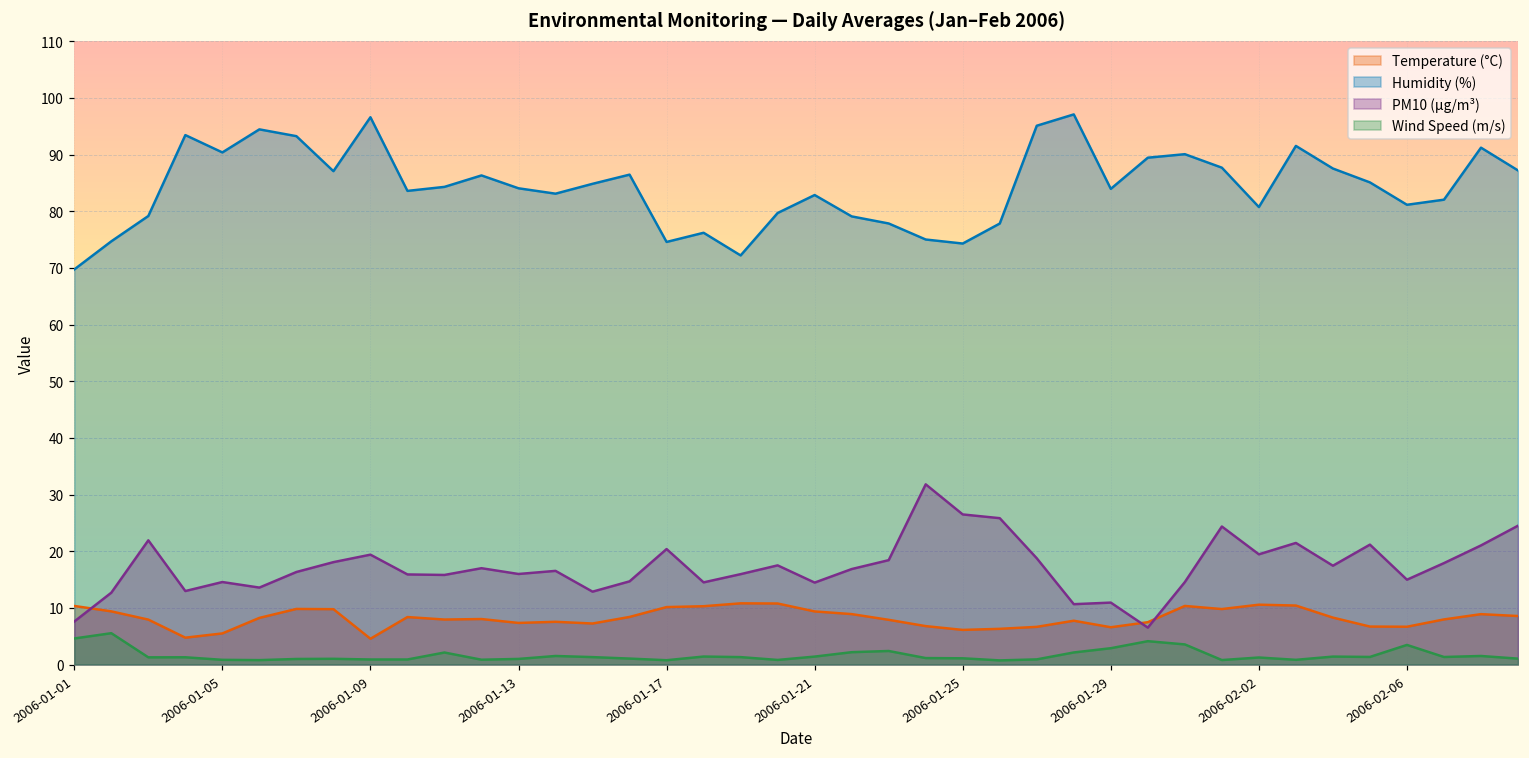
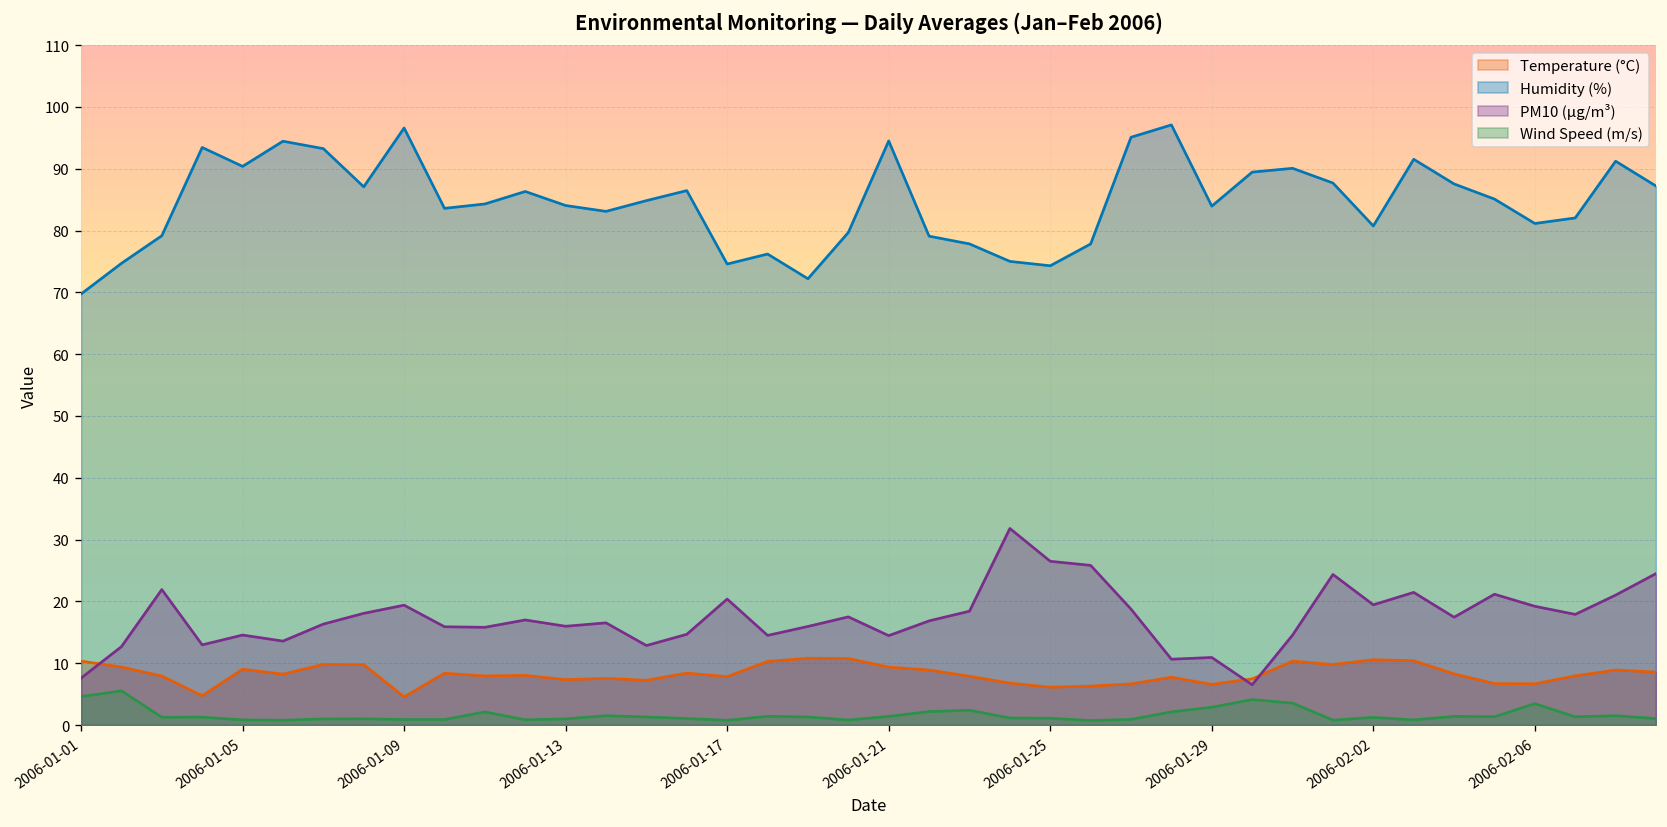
Temperature (°C), 2006-01-05: 5 -> 9
Temperature (°C), 2006-01-17: 10 -> 8
Humidity (%), 2006-01-21: 83 -> 95
PM10 (µg/m³), 2006-02-06: 15 -> 19
